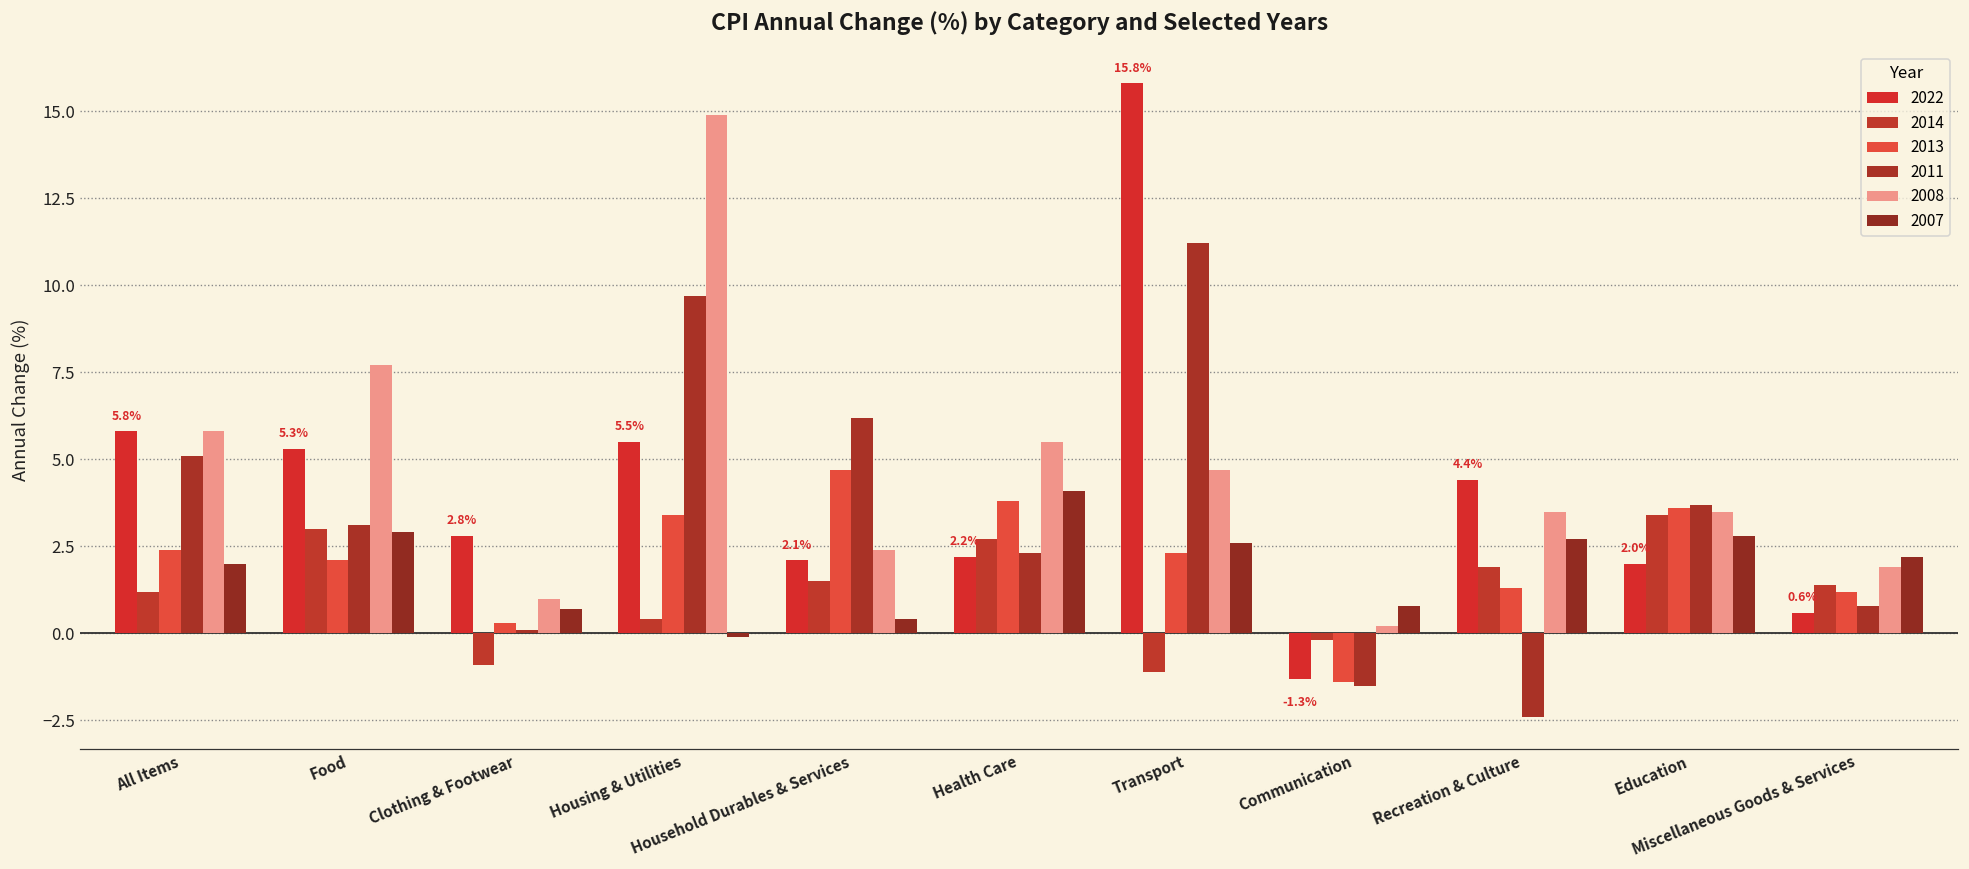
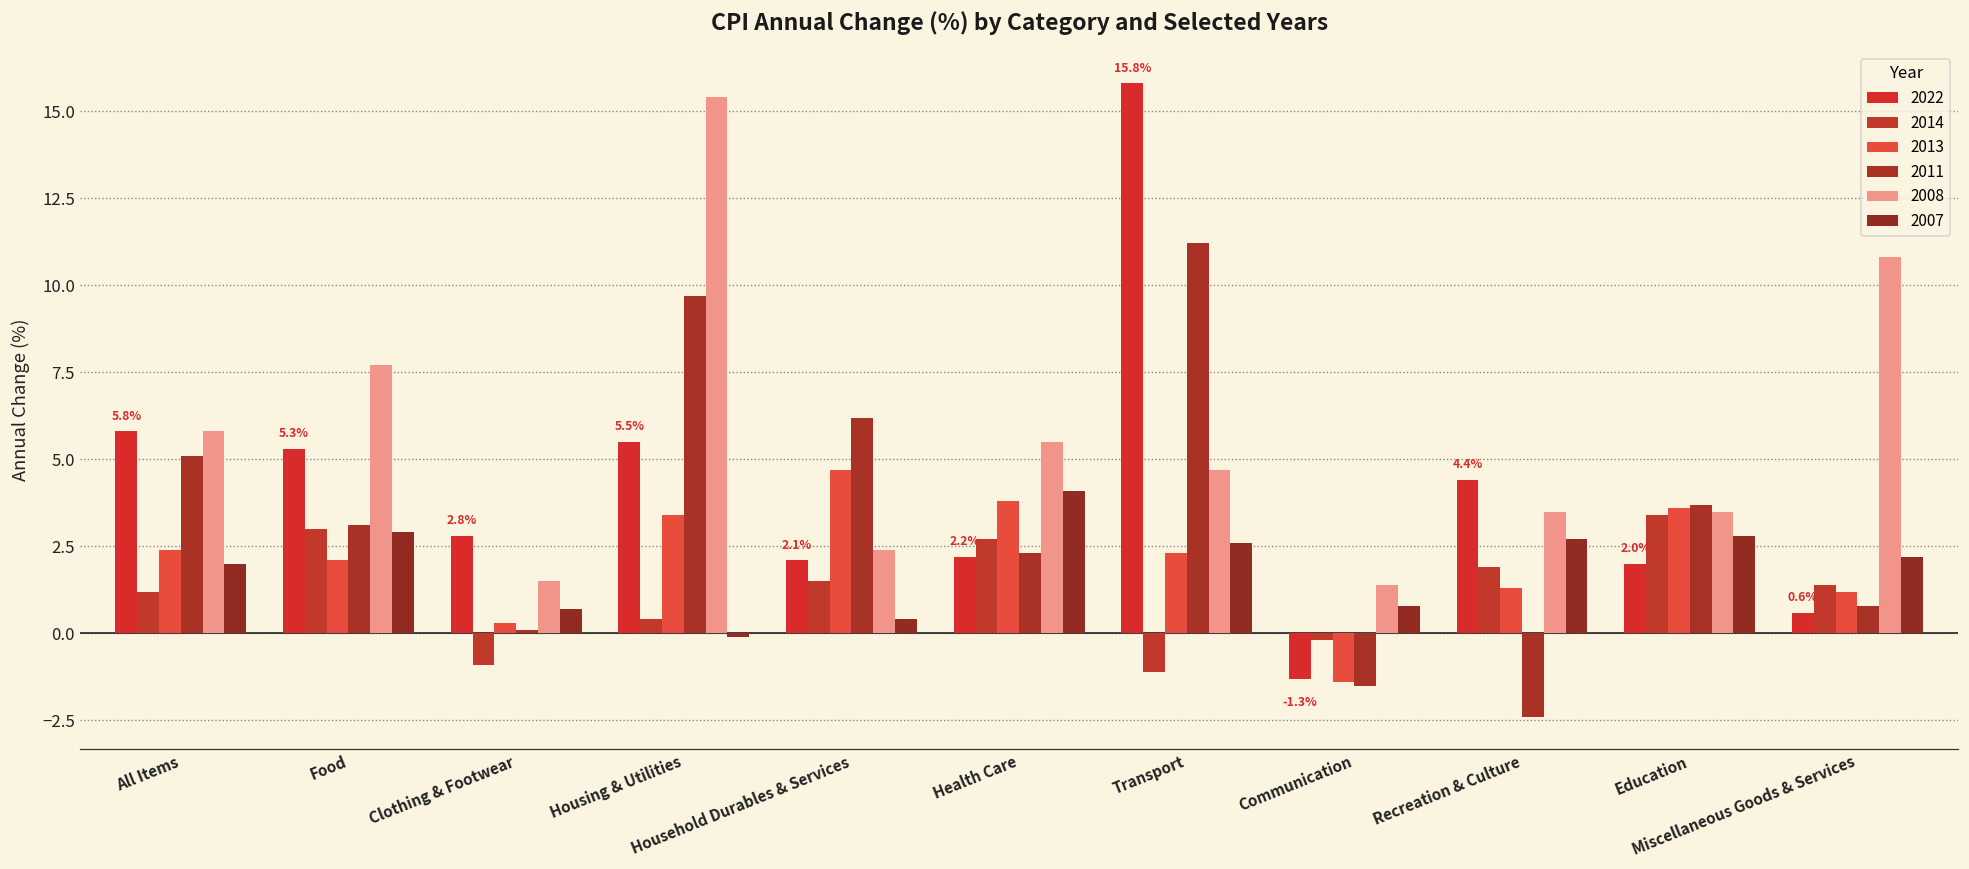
2008, Clothing & Footwear: 1.0 -> 1.5
2008, Housing & Utilities: 14.9 -> 15.4
2008, Communication: 0.2 -> 1.4
2008, Miscellaneous Goods & Services: 1.9 -> 10.8
